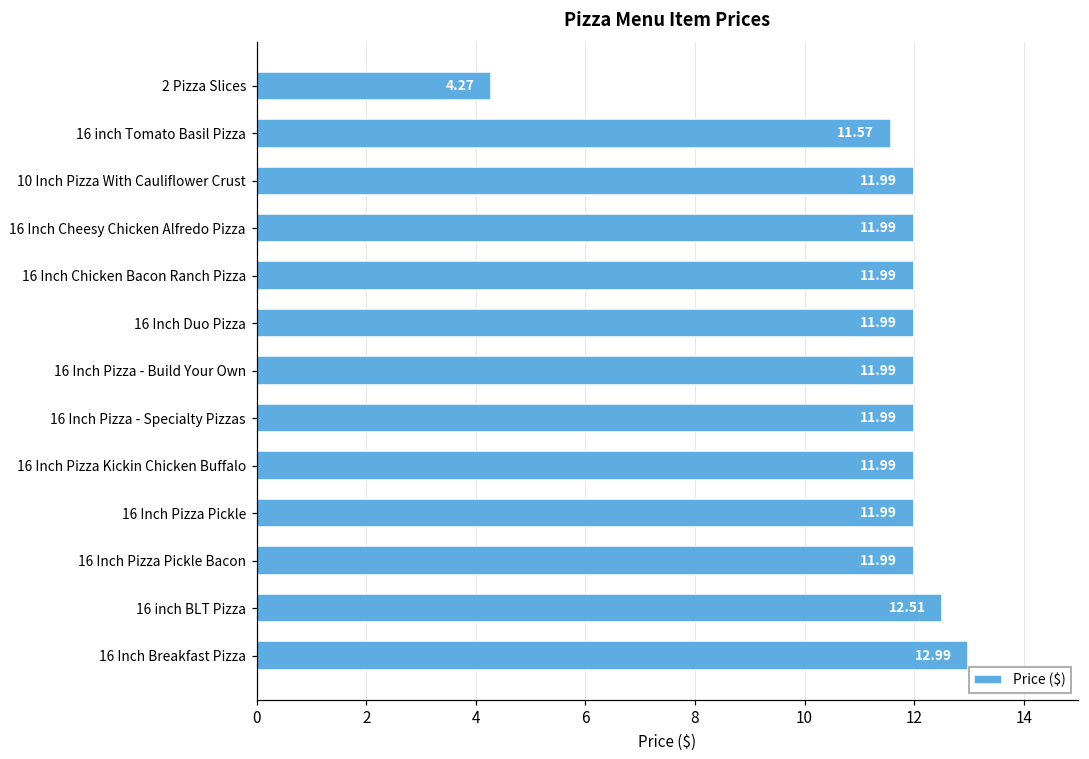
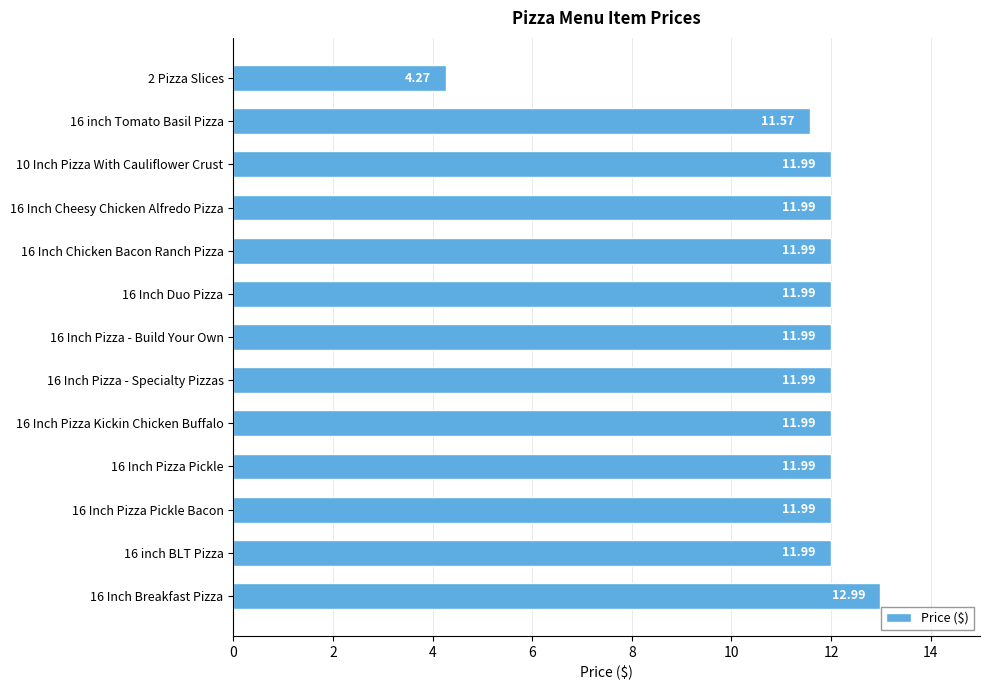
16 inch BLT Pizza: 12.51 -> 11.99
